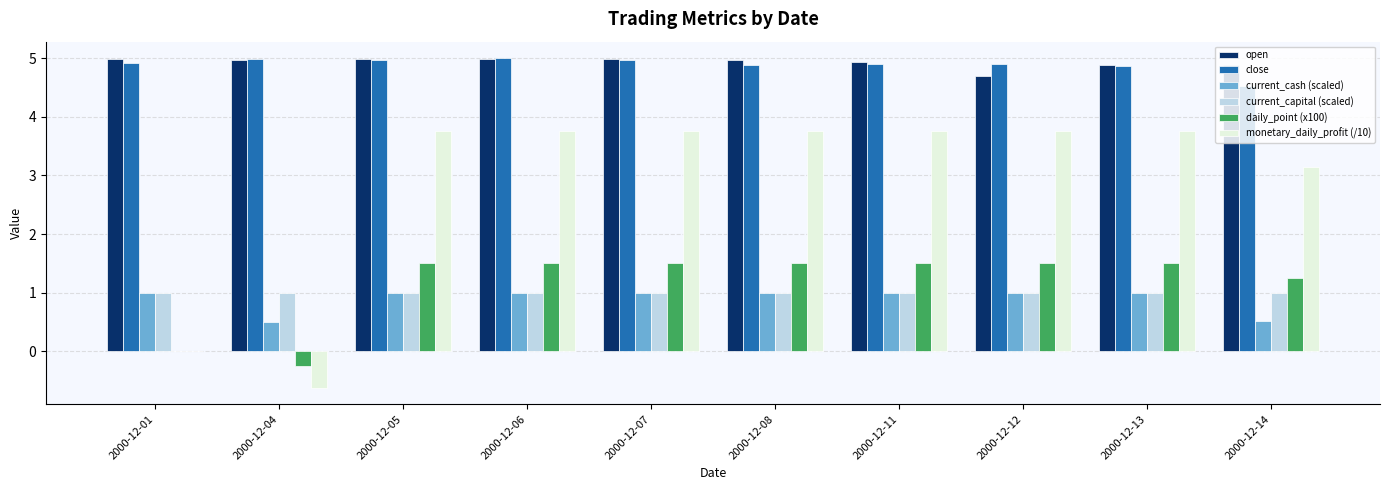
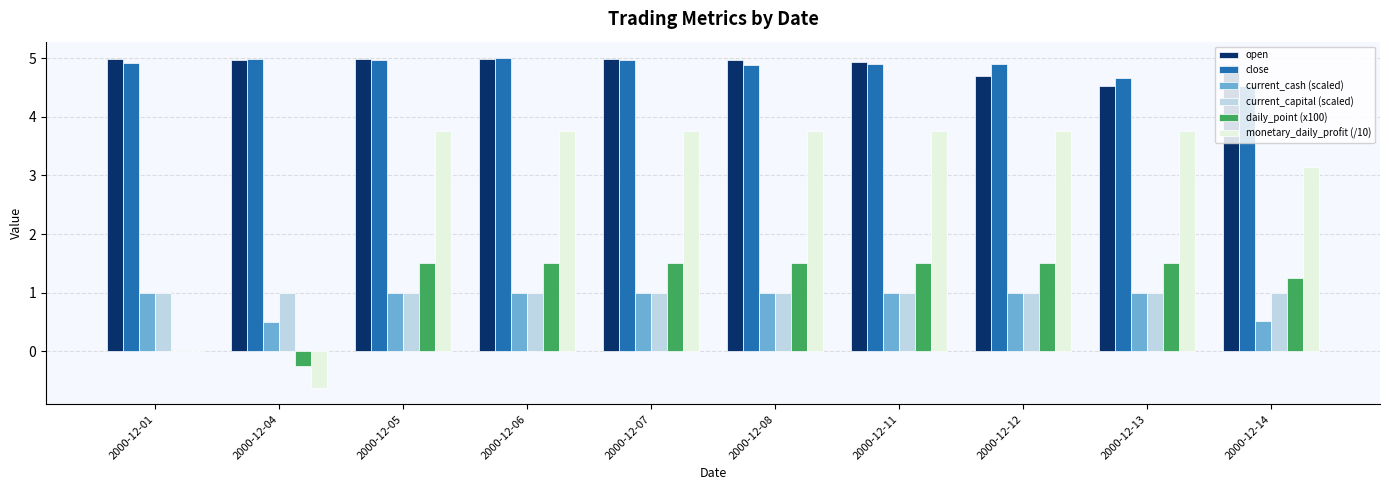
open, 2000-12-13: 4.9 -> 4.5
close, 2000-12-13: 4.9 -> 4.7
